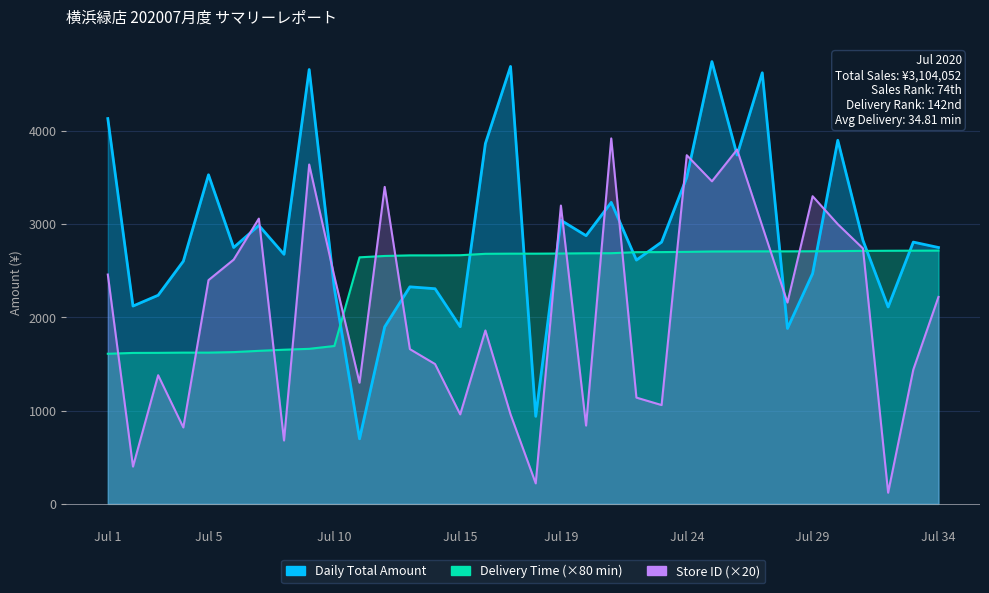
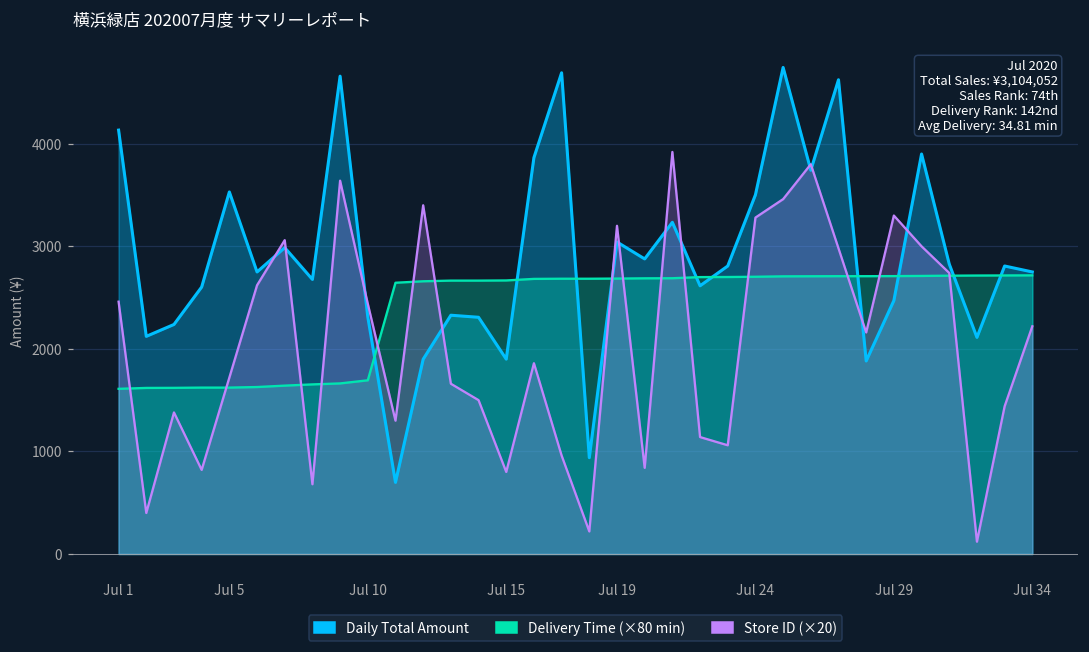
Store ID (×20), Jul 5: 2400 -> 1700
Store ID (×20), Jul 15: 1000 -> 800
Store ID (×20), Jul 24: 3700 -> 3300
